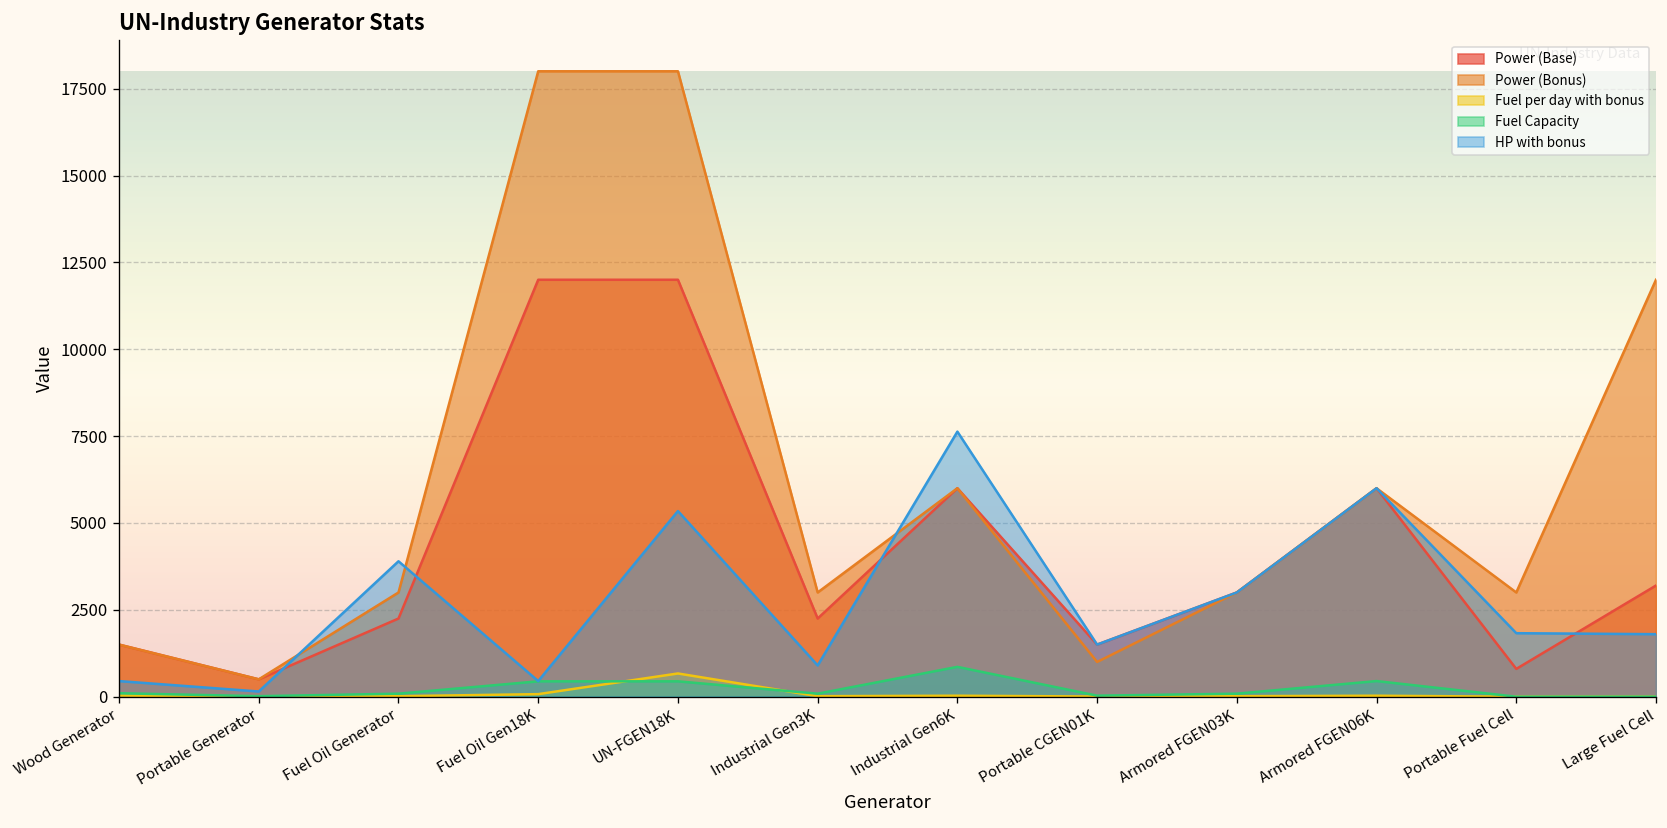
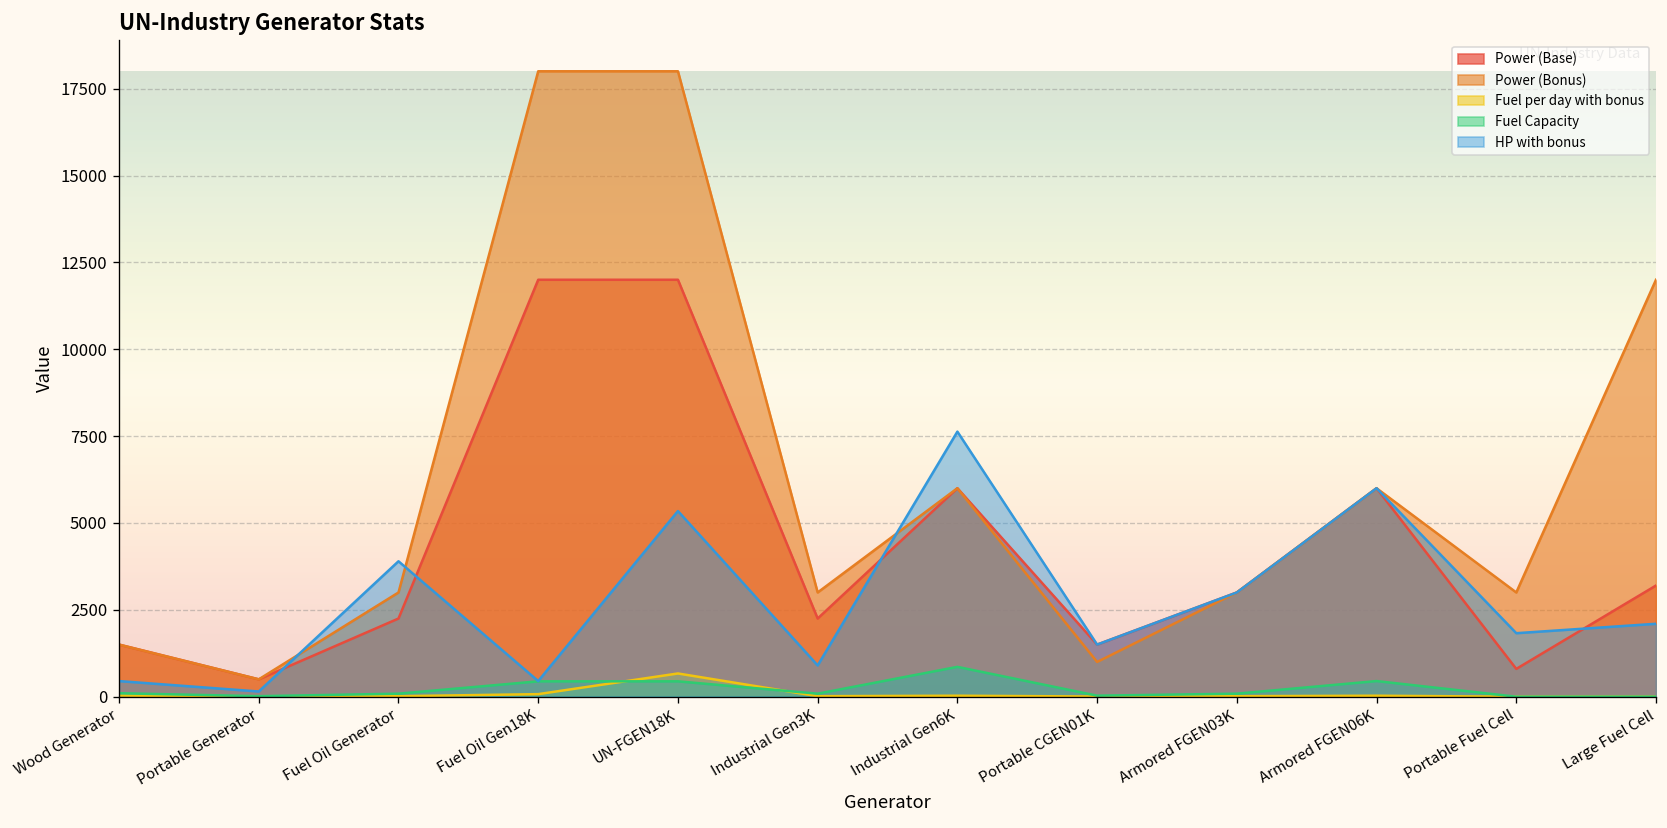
HP with bonus, Large Fuel Cell: 1800 -> 2100
